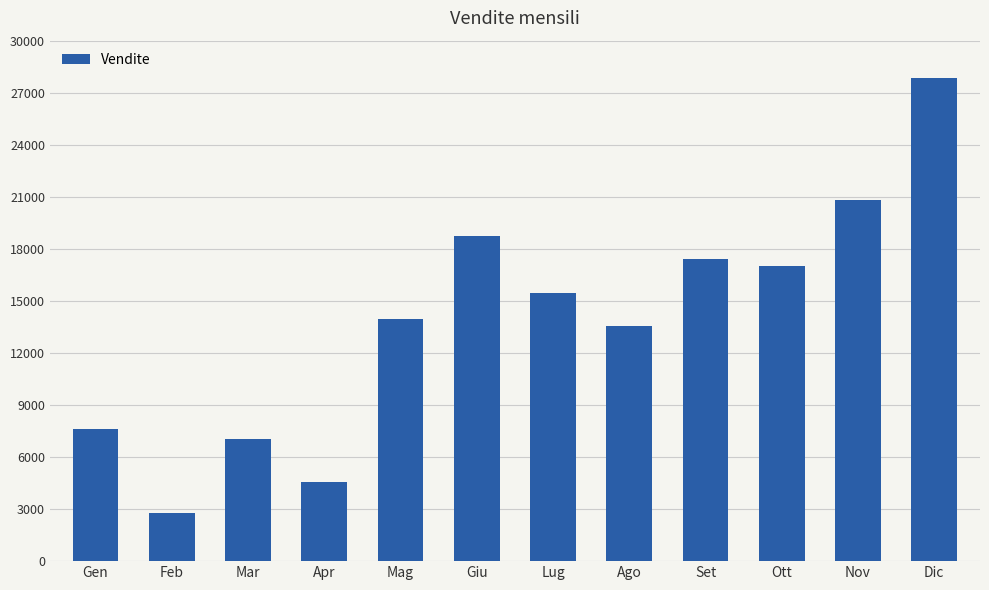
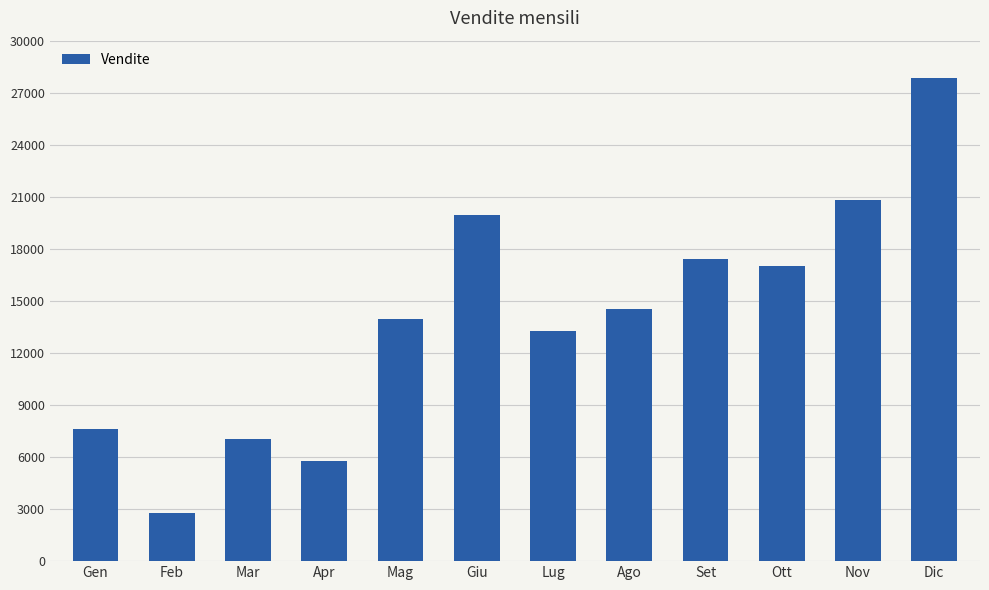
Apr: 4600 -> 5800
Giu: 18700 -> 19900
Lug: 15400 -> 13300
Ago: 13500 -> 14500
